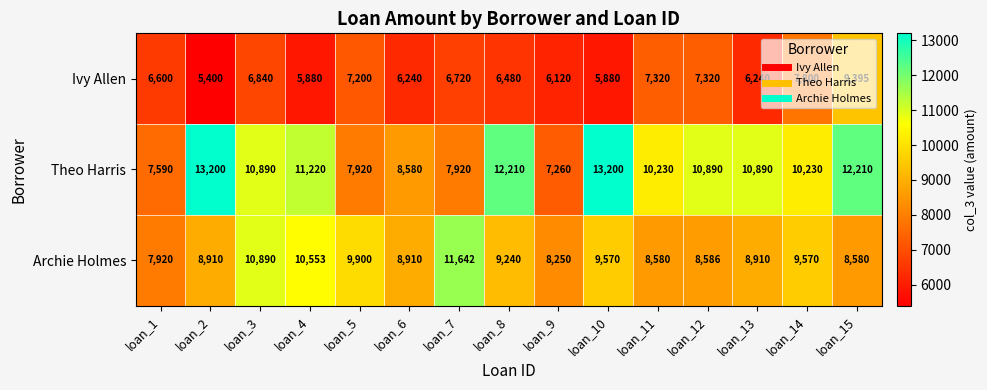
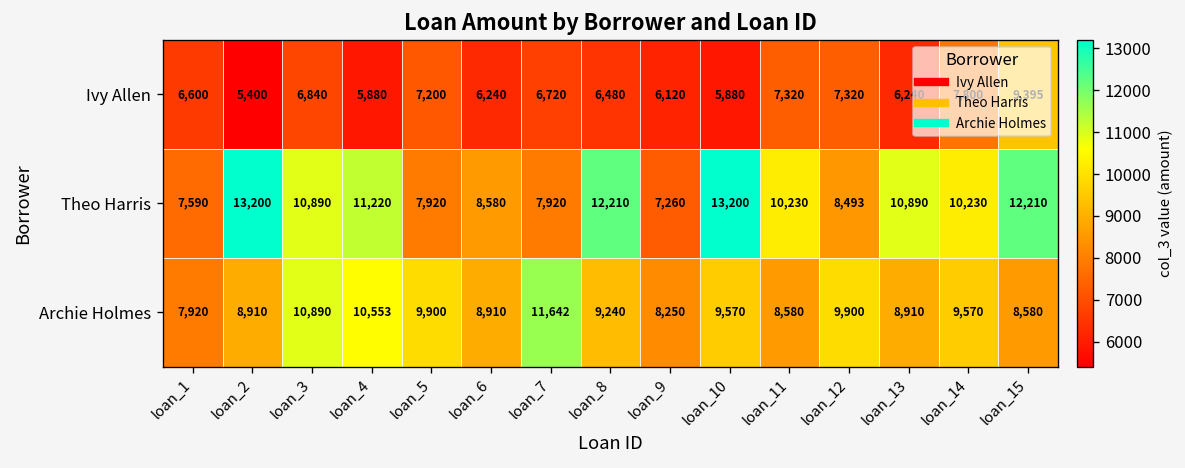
Theo Harris, loan_12: 10,890 -> 8,493
Archie Holmes, loan_12: 8,586 -> 9,900
